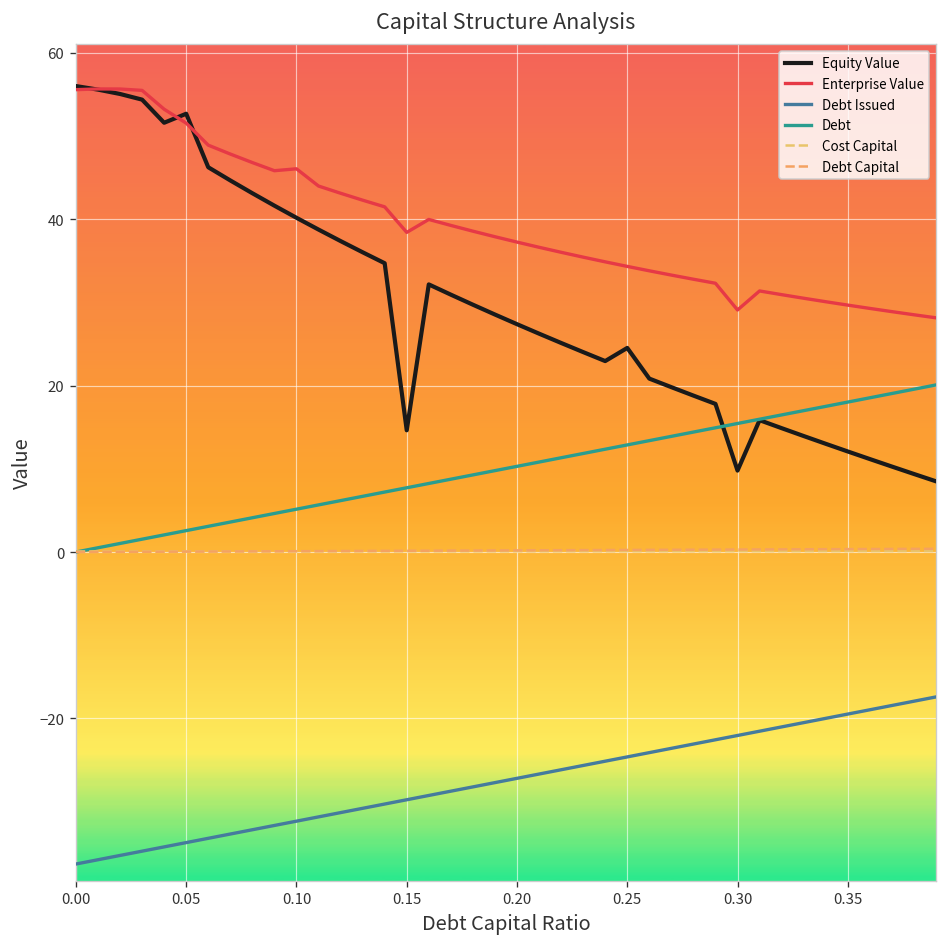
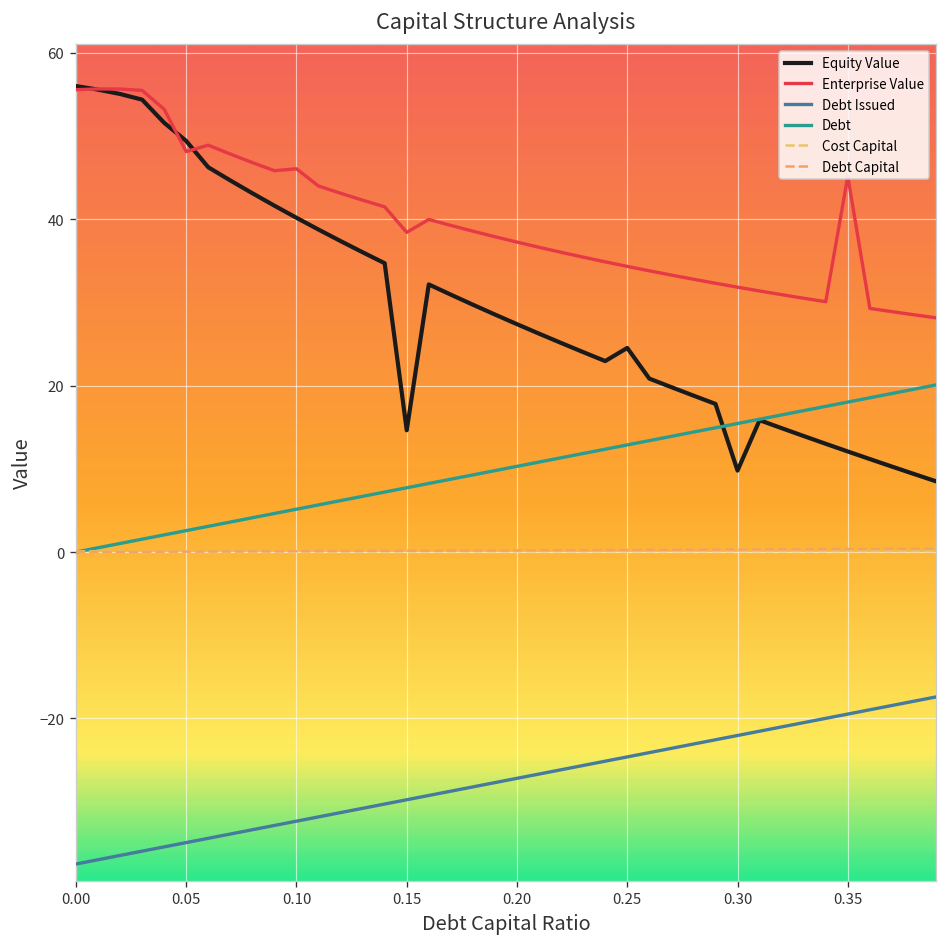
Equity Value, 0.05: 53 -> 49
Enterprise Value, 0.05: 52 -> 48
Enterprise Value, 0.30: 29 -> 32
Enterprise Value, 0.35: 30 -> 45
